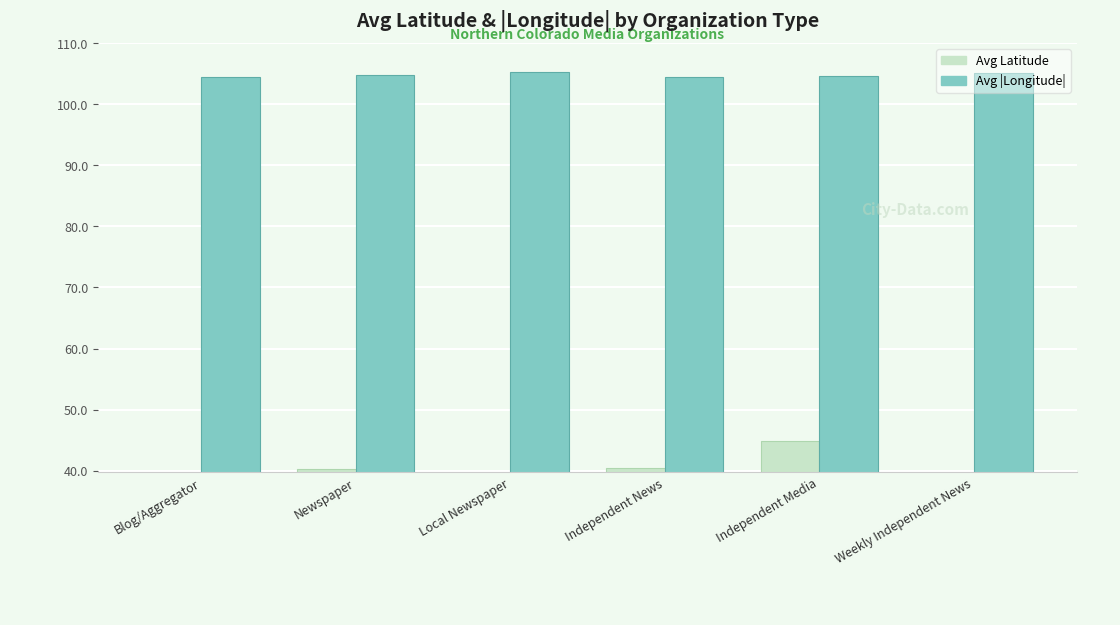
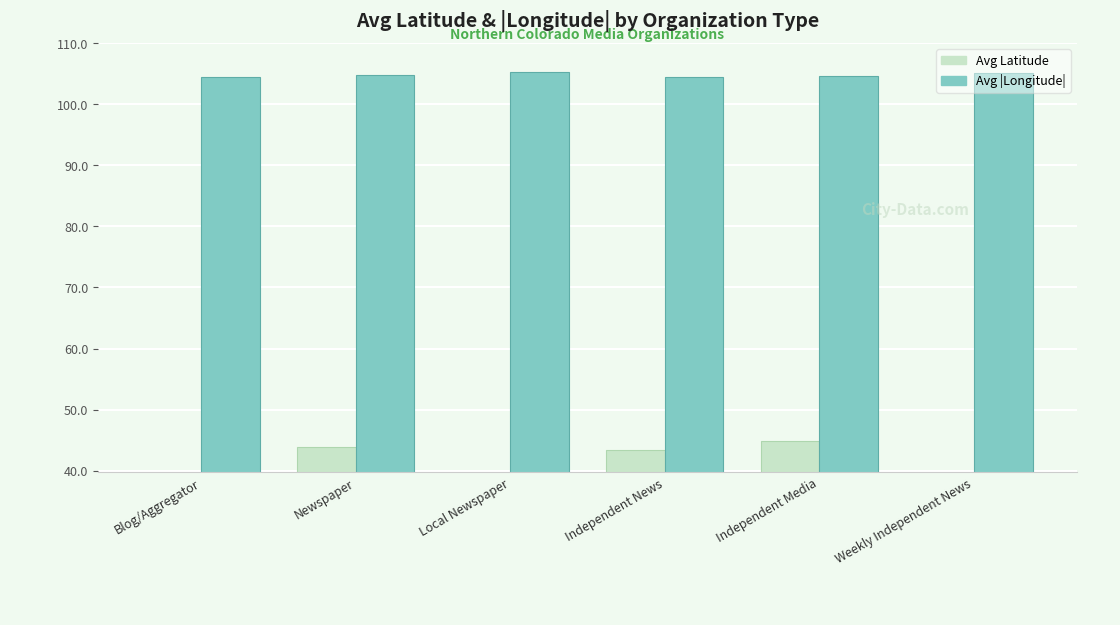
Avg Latitude, Newspaper: 40 -> 44
Avg Latitude, Independent News: 40 -> 43
